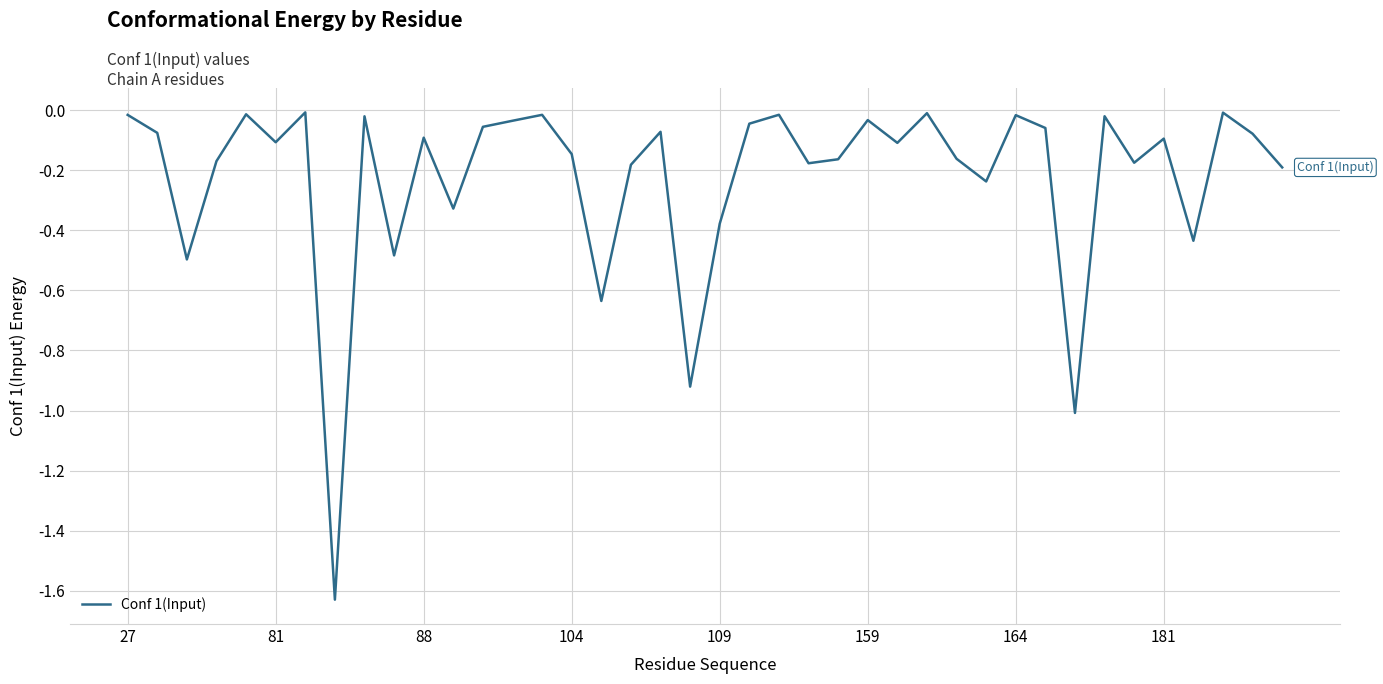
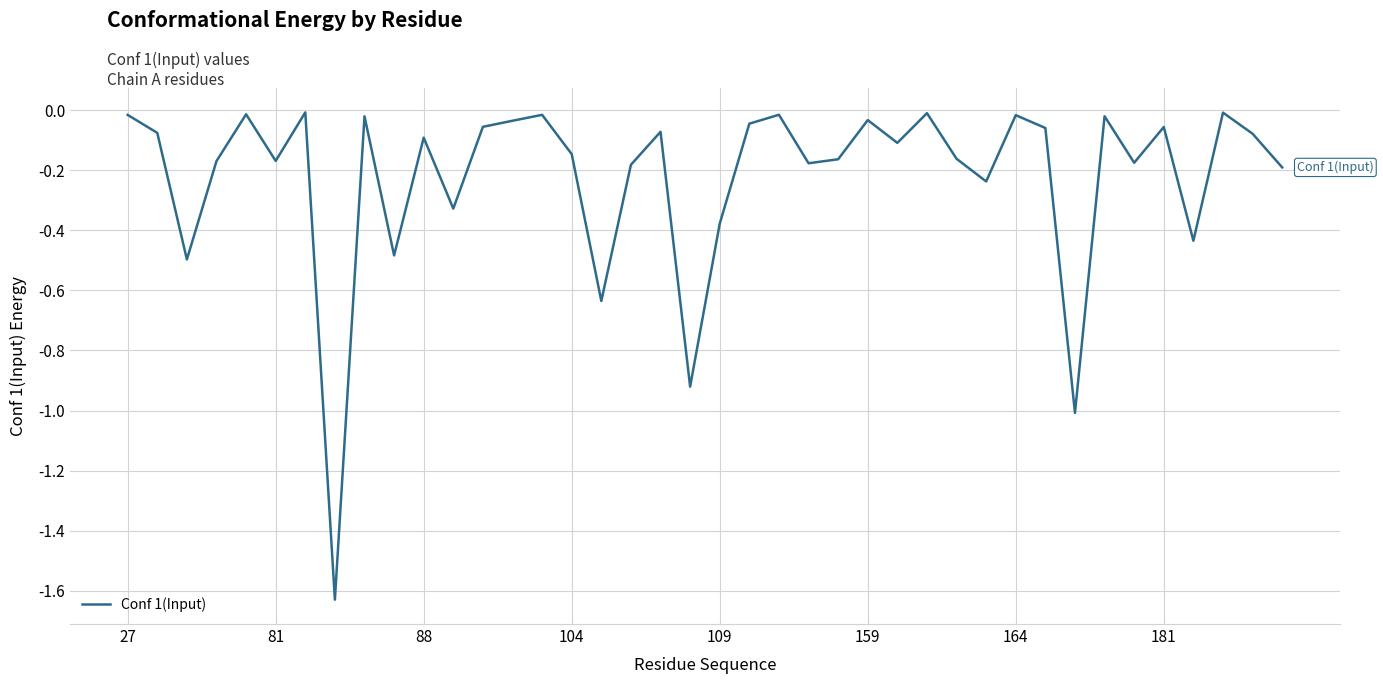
81: -0.11 -> -0.17
181: -0.10 -> -0.06
